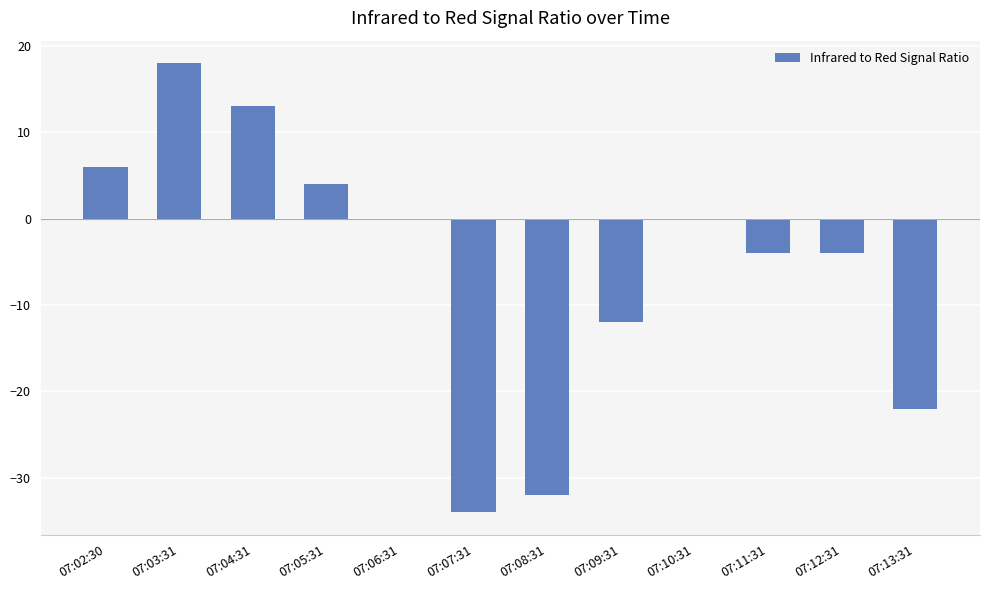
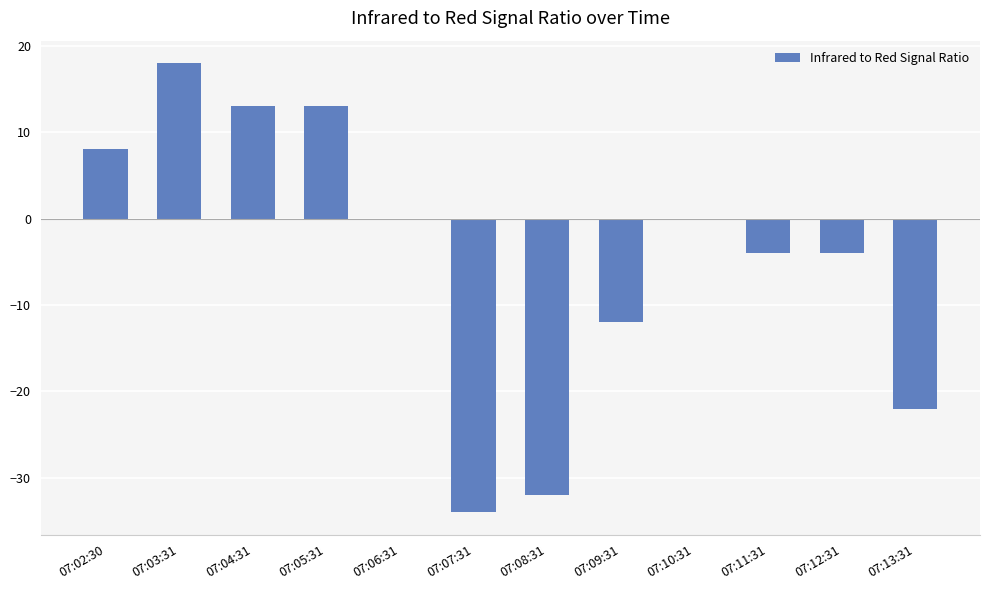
07:02:30: 6 -> 8
07:05:31: 4 -> 13
